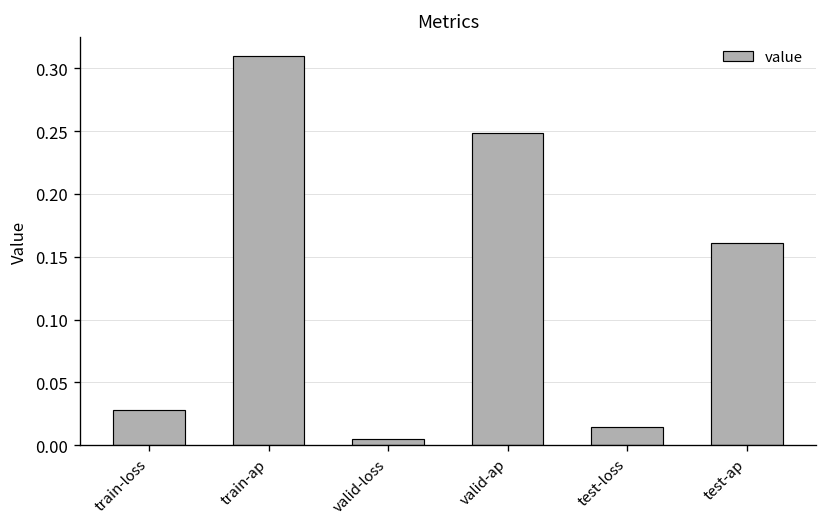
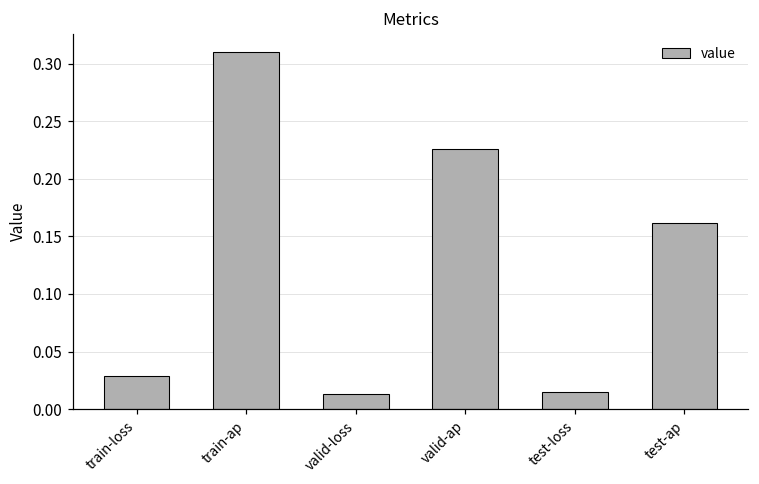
valid-loss: 0.005 -> 0.013
valid-ap: 0.249 -> 0.226
